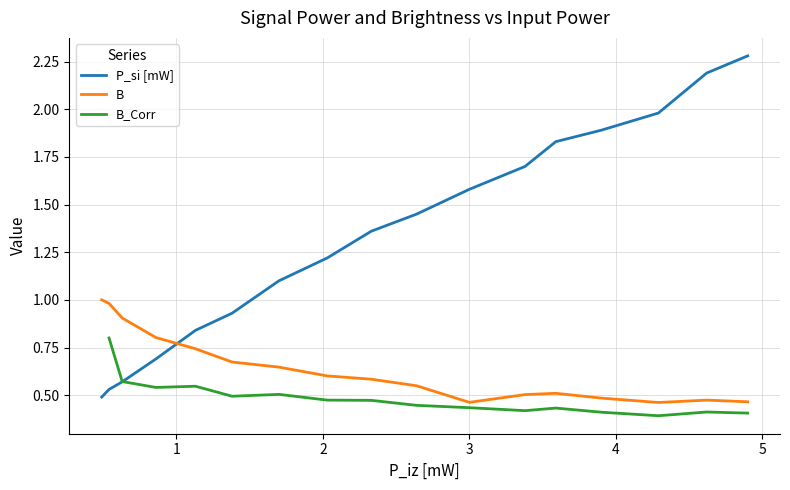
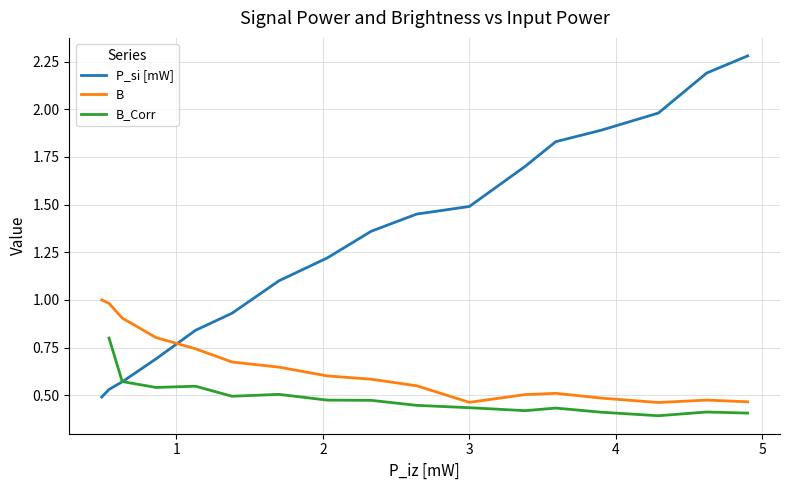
P_si [mW], 3: 1.58 -> 1.49
